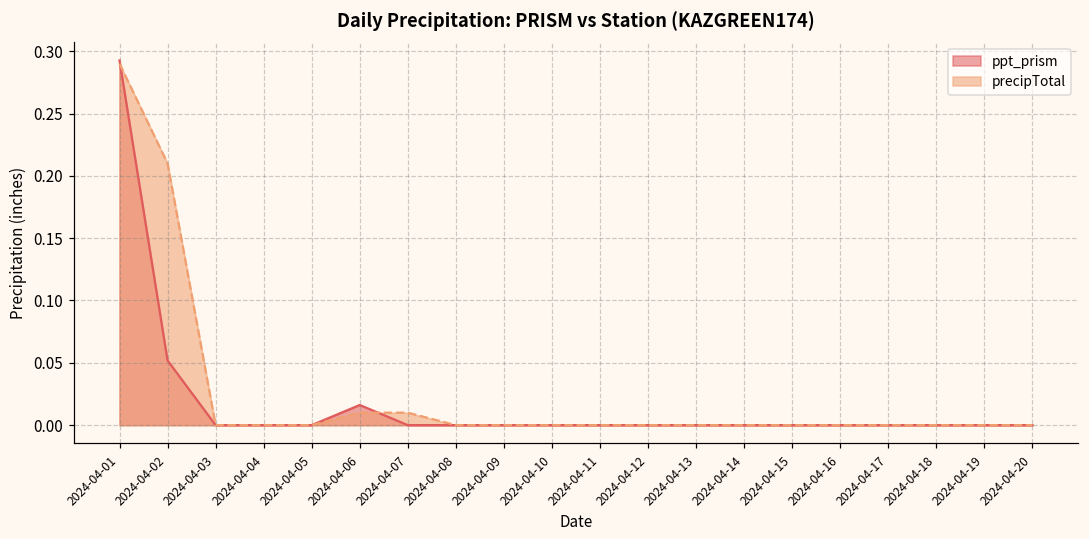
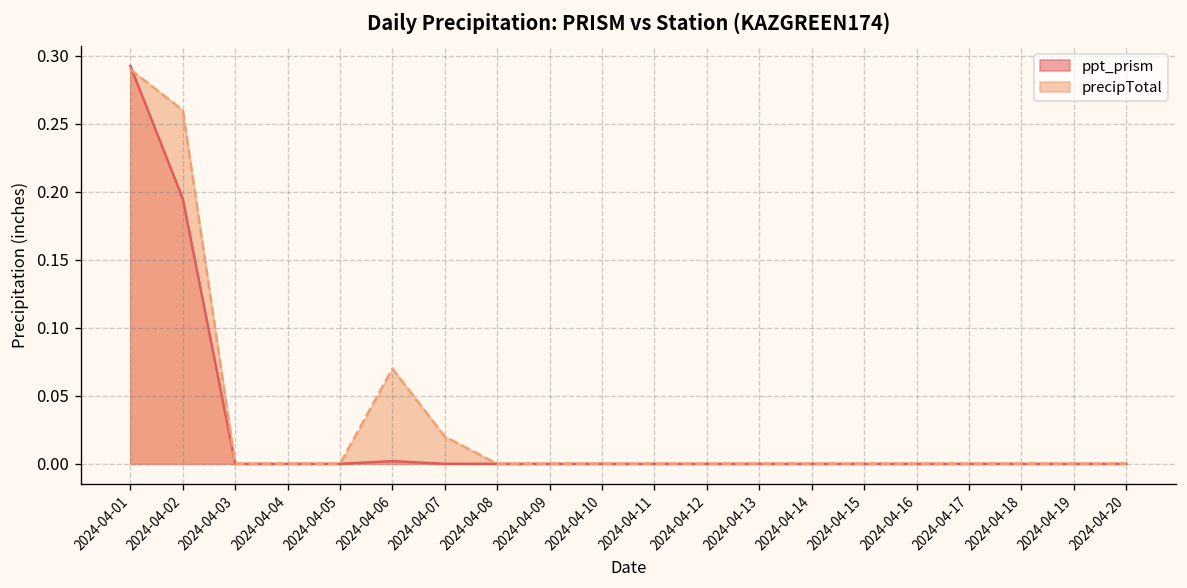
ppt_prism, 2024-04-02: 0.052 -> 0.195
precipTotal, 2024-04-02: 0.21 -> 0.26
ppt_prism, 2024-04-06: 0.016 -> 0.002
precipTotal, 2024-04-06: 0.01 -> 0.07
precipTotal, 2024-04-07: 0.01 -> 0.02
